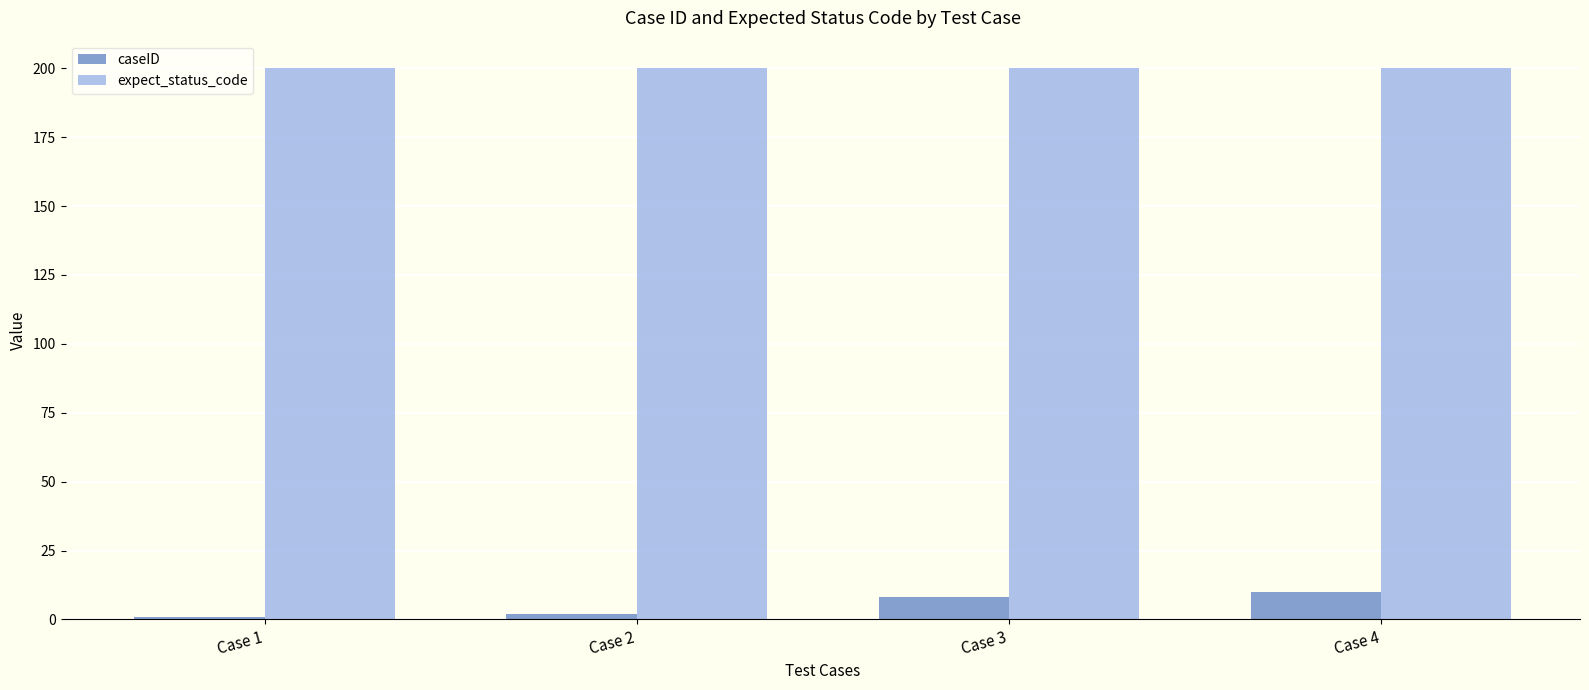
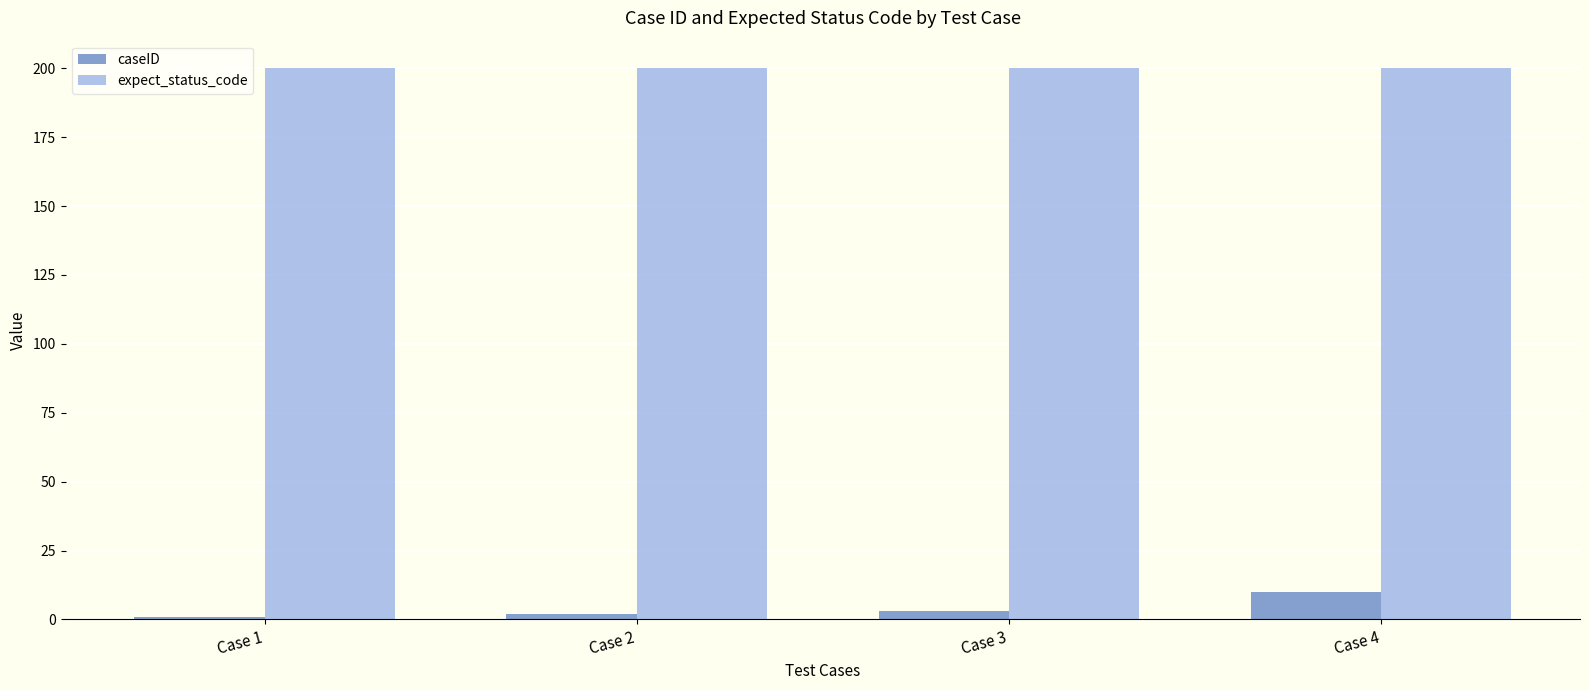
caseID, Case 3: 8 -> 3
